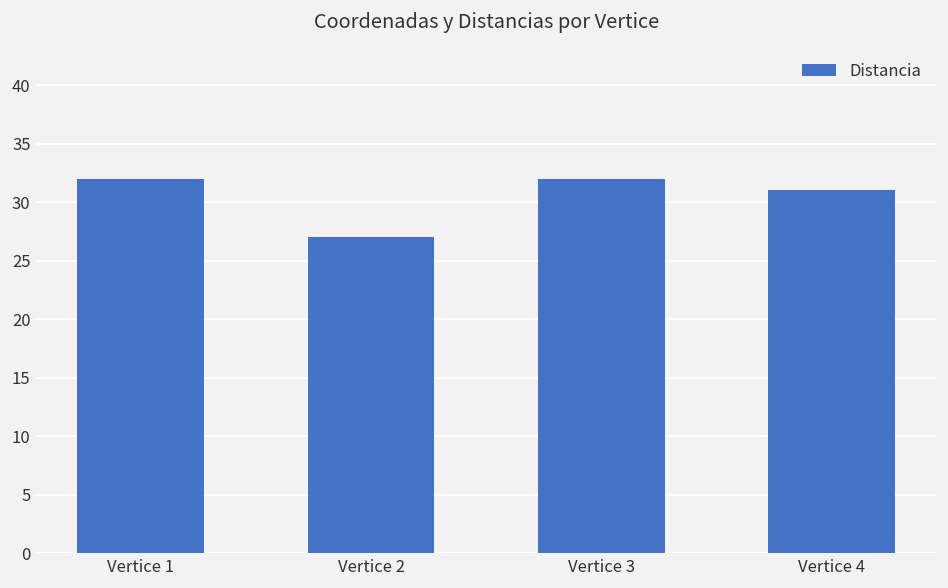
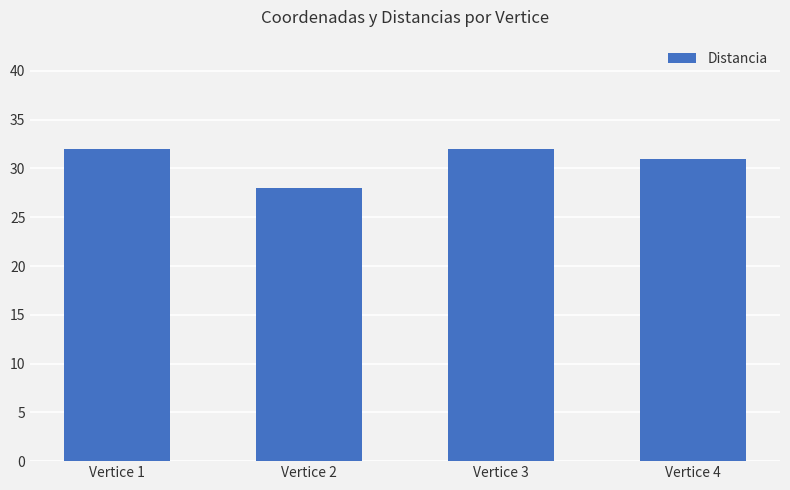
Vertice 2: 27 -> 28
